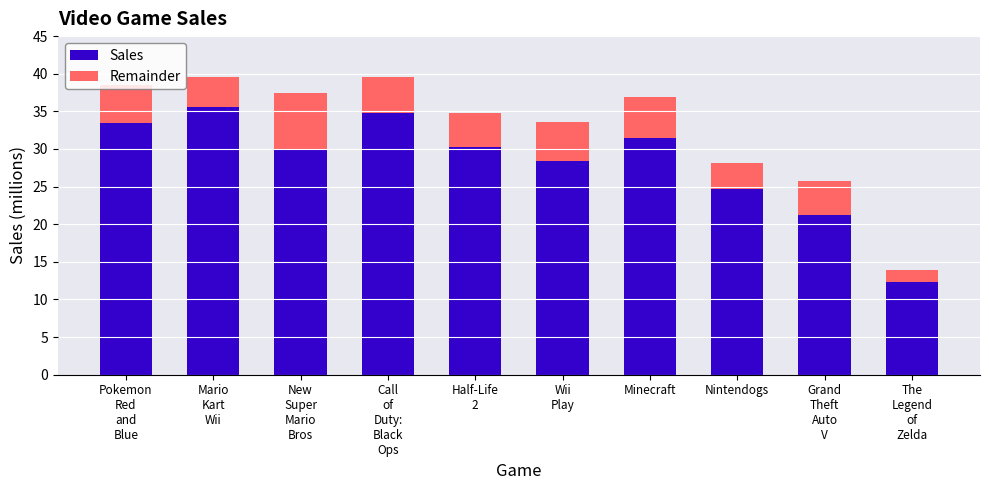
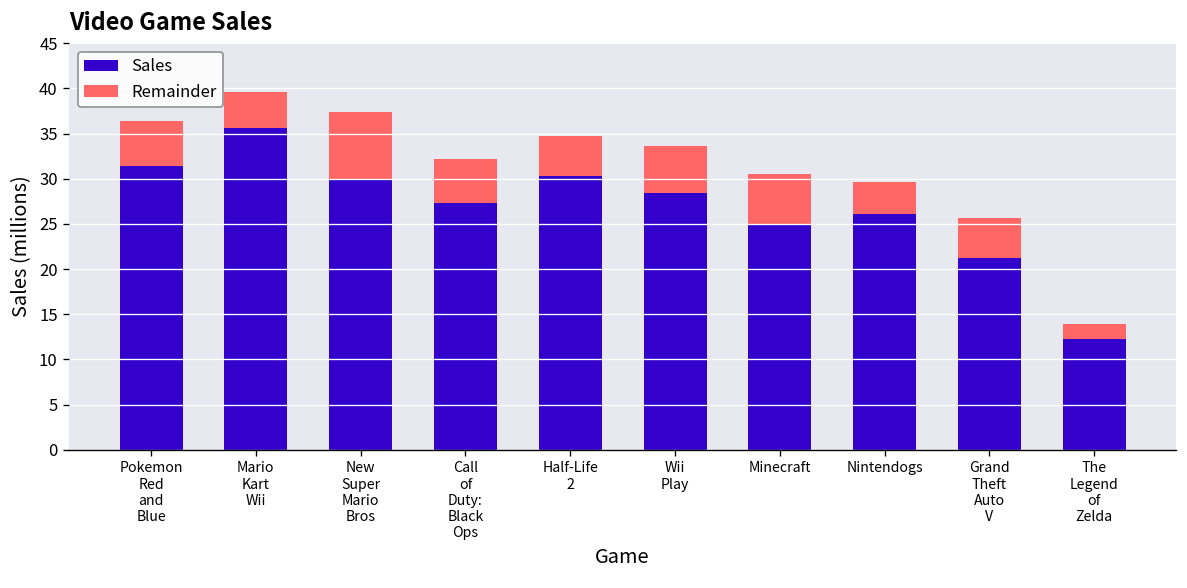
Sales, Pokemon Red and Blue: 33 -> 31
Sales, Call of Duty: Black Ops: 35 -> 27
Sales, Minecraft: 31 -> 25
Sales, Nintendogs: 25 -> 26
